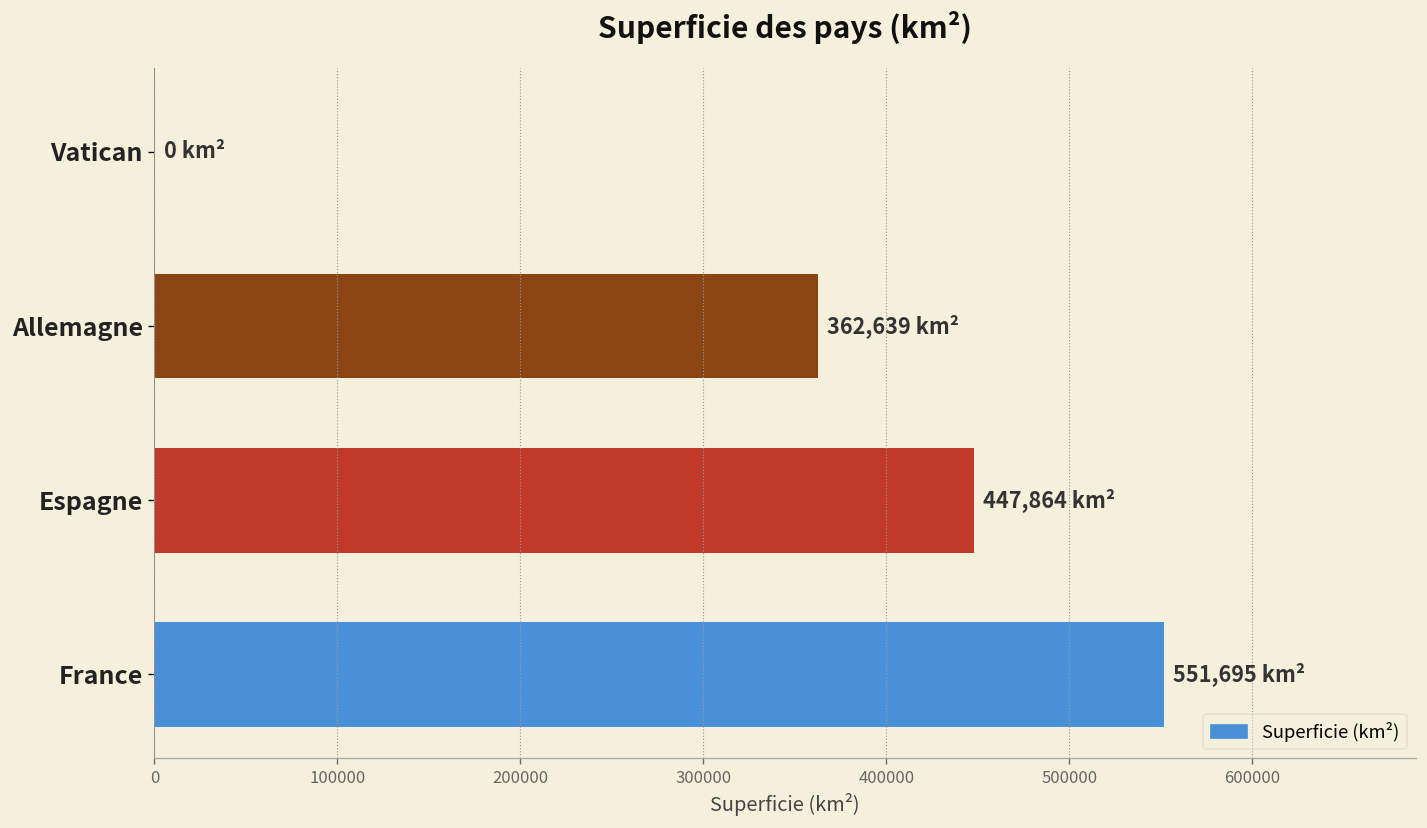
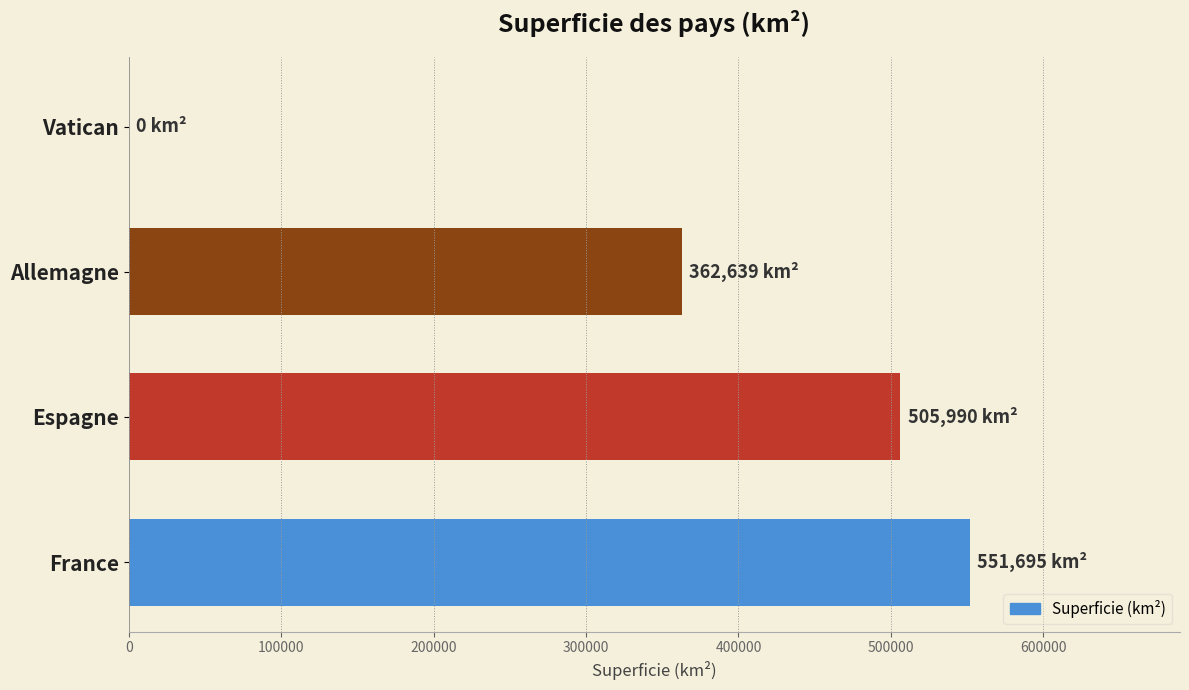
Espagne: 447,864 -> 505,990
